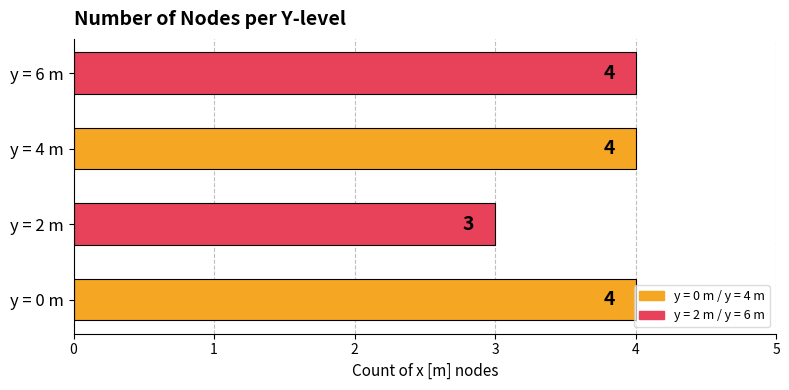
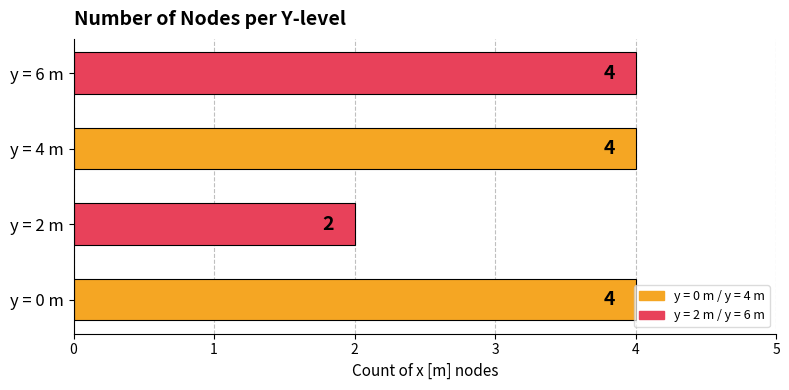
y = 2 m: 3 -> 2
